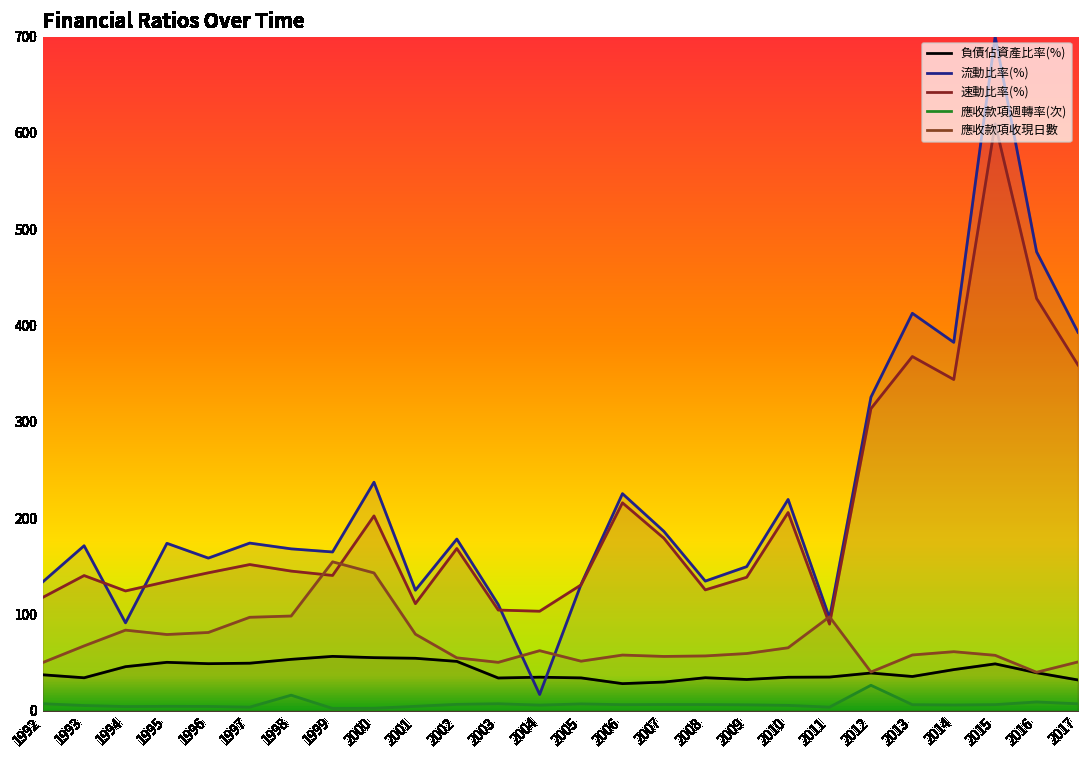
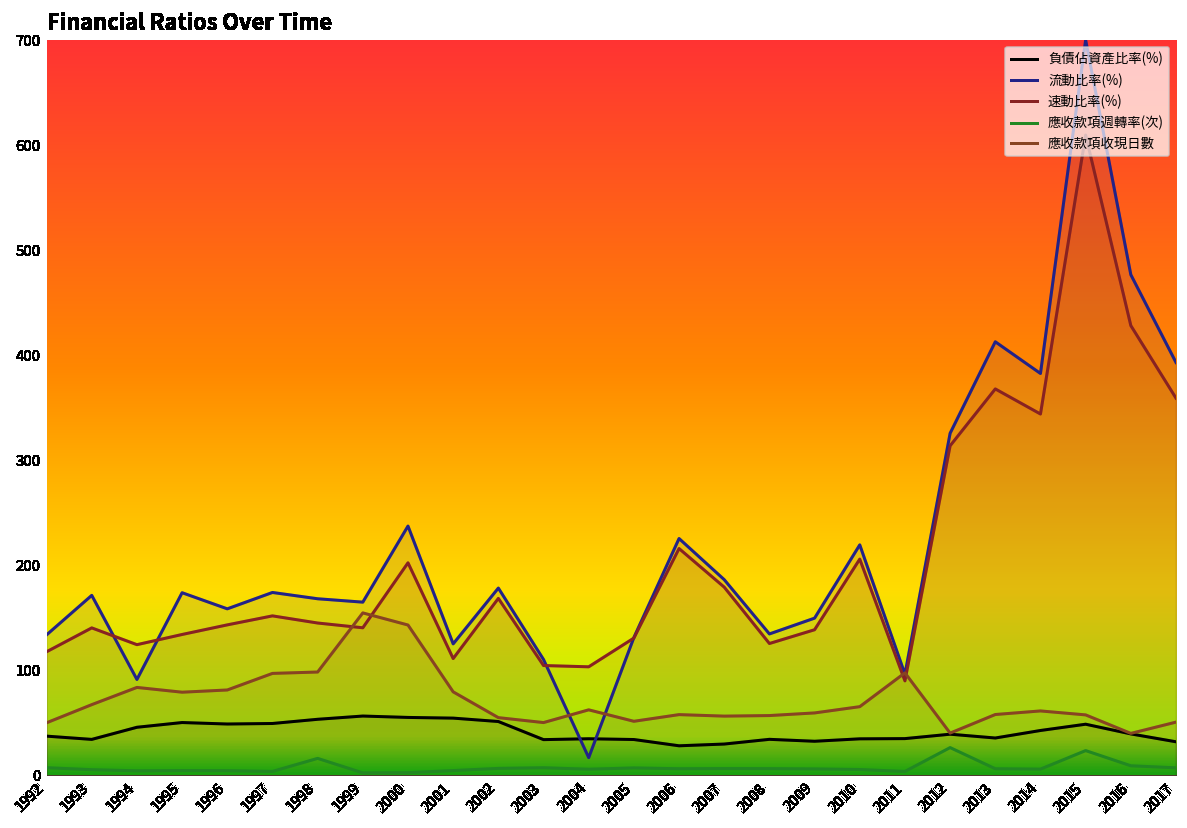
應收款項週轉率(次), 2015: 10 -> 20
